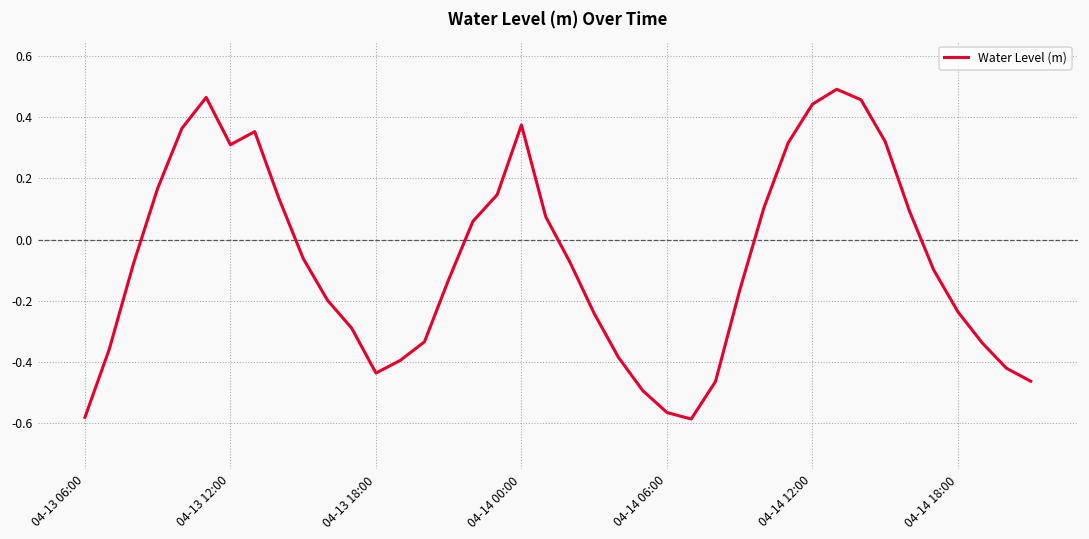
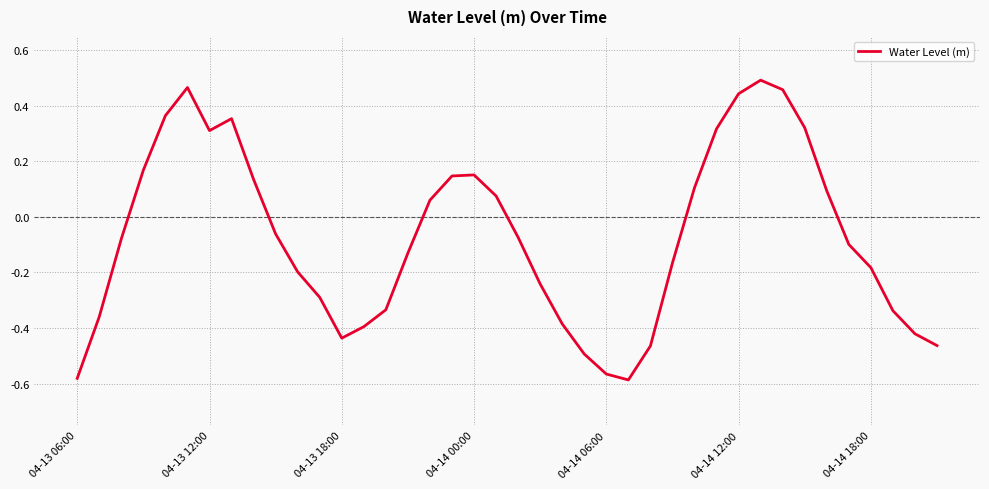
04-14 00:00: 0.37 -> 0.15
04-14 18:00: -0.24 -> -0.18
